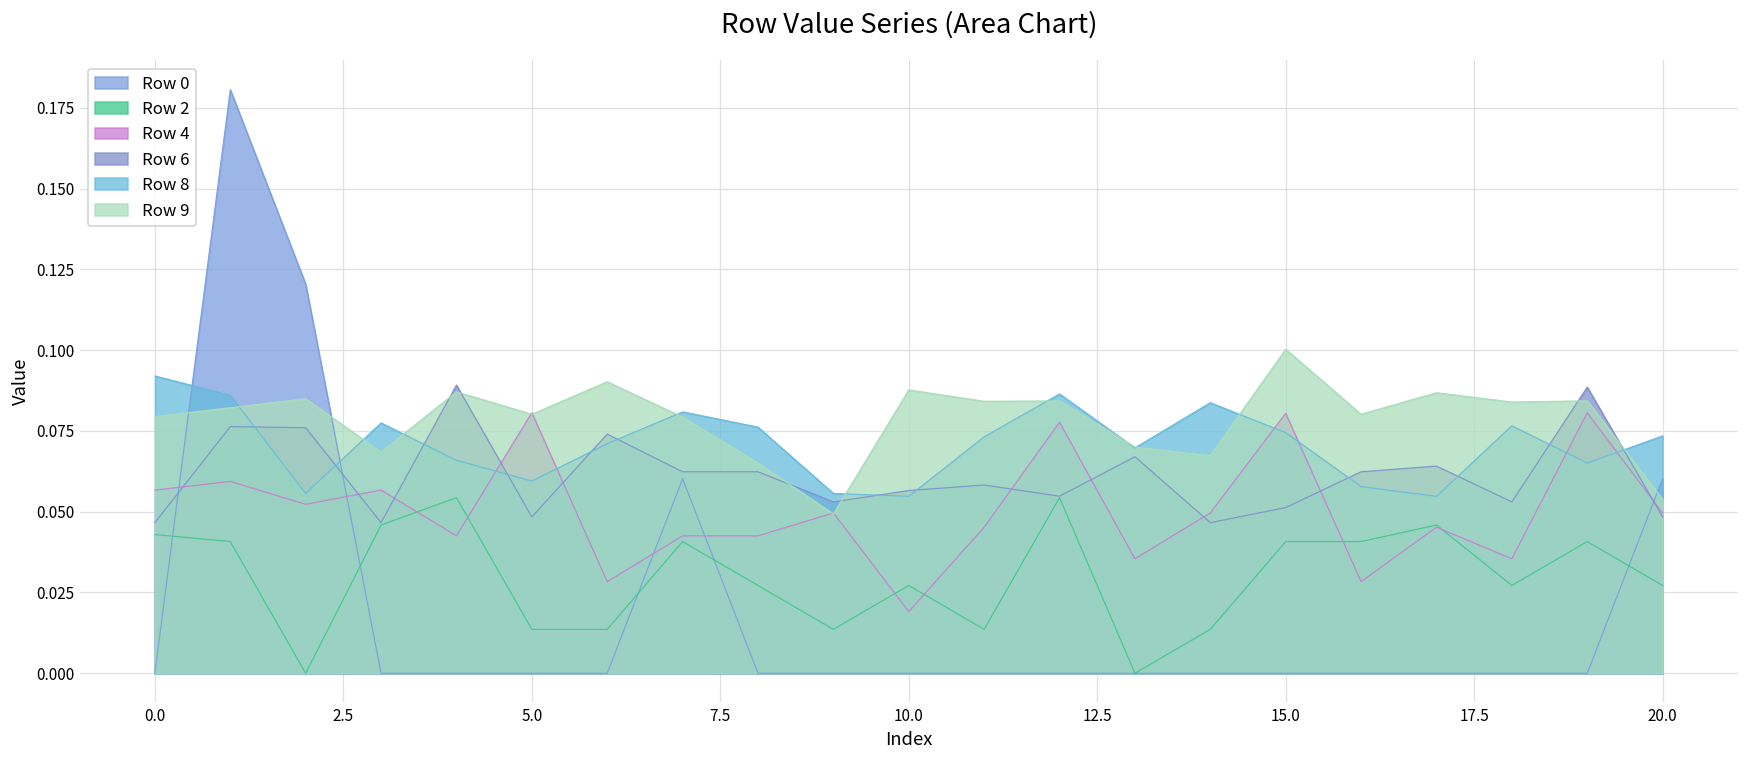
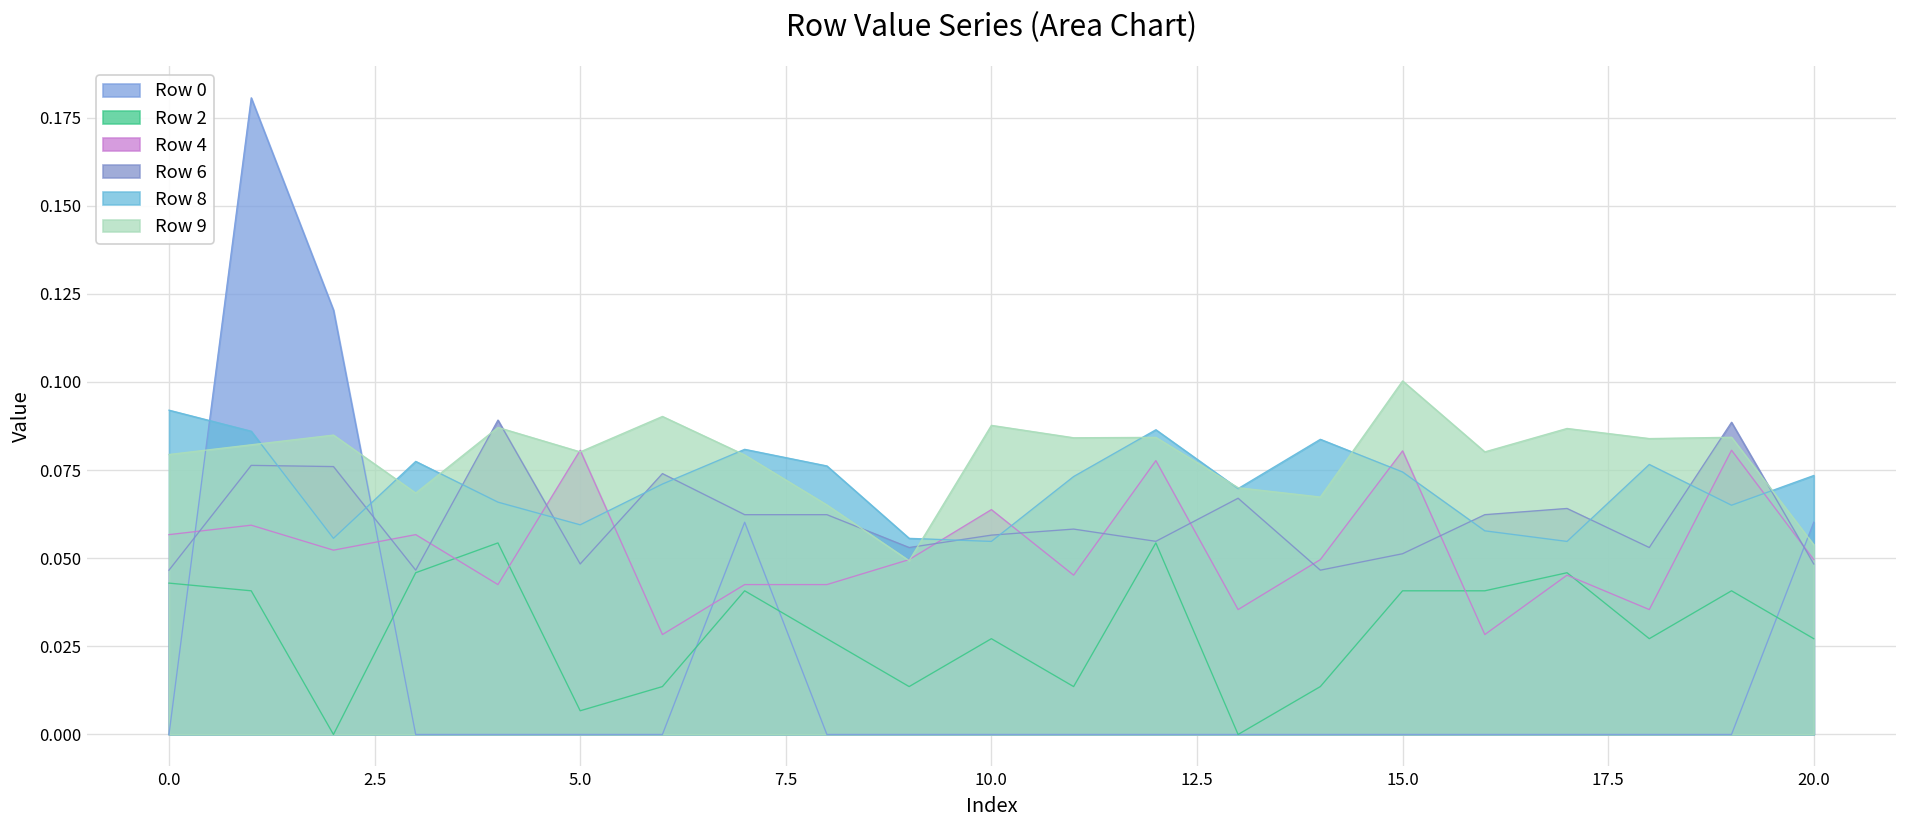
Row 2, 5.0: 0.014 -> 0.007
Row 4, 10.0: 0.019 -> 0.064
